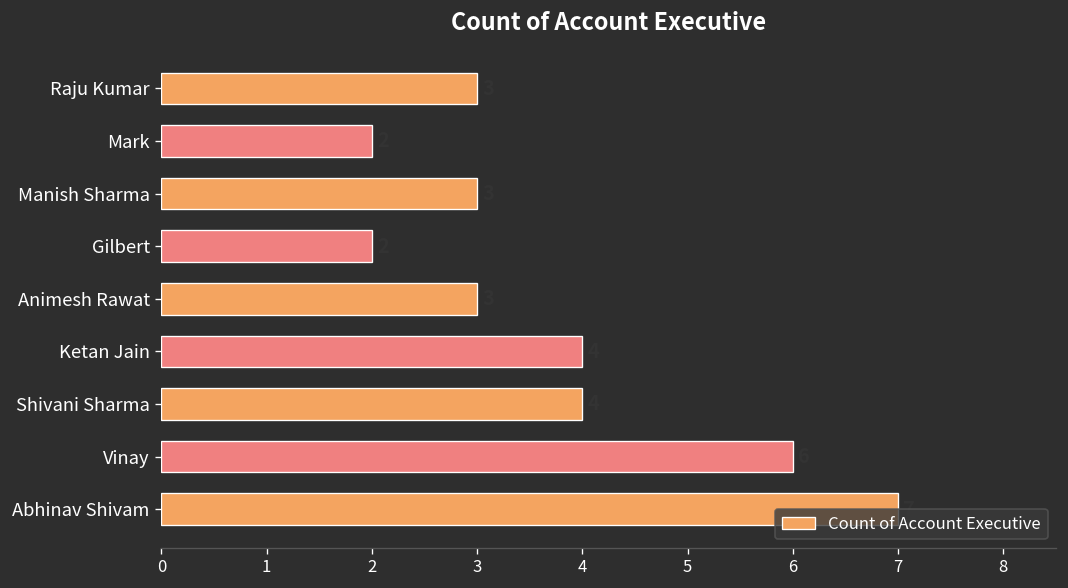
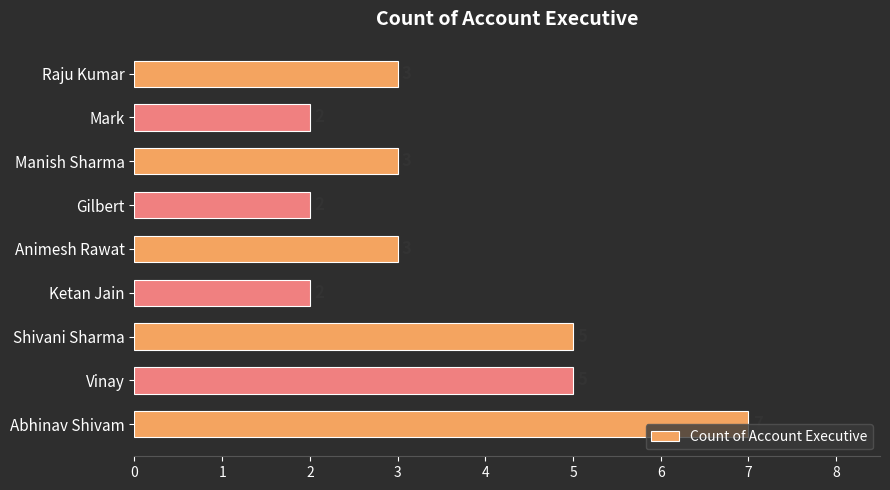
Ketan Jain: 4 -> 2
Shivani Sharma: 4 -> 5
Vinay: 6 -> 5
